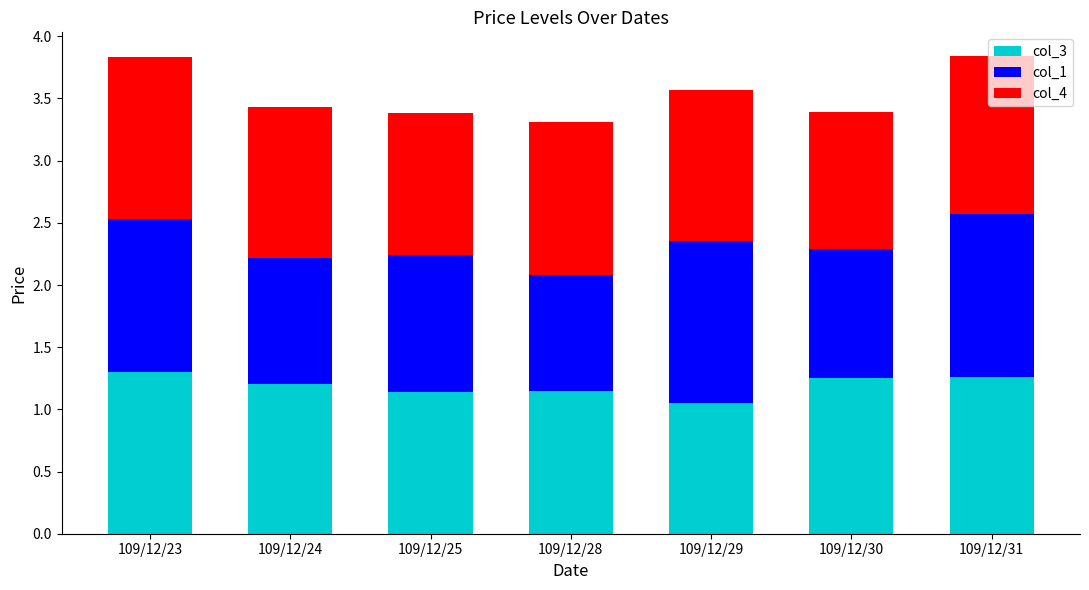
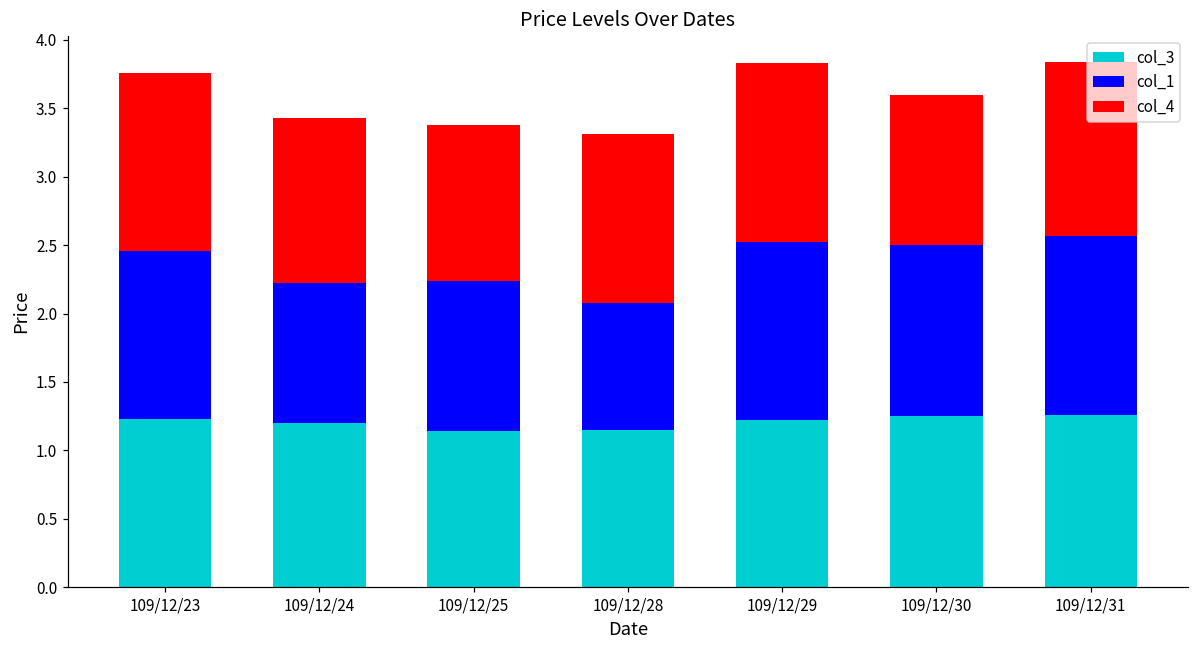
col_3, 109/12/23: 1.30 -> 1.23
col_3, 109/12/29: 1.05 -> 1.22
col_4, 109/12/29: 1.22 -> 1.31
col_1, 109/12/30: 1.04 -> 1.25
